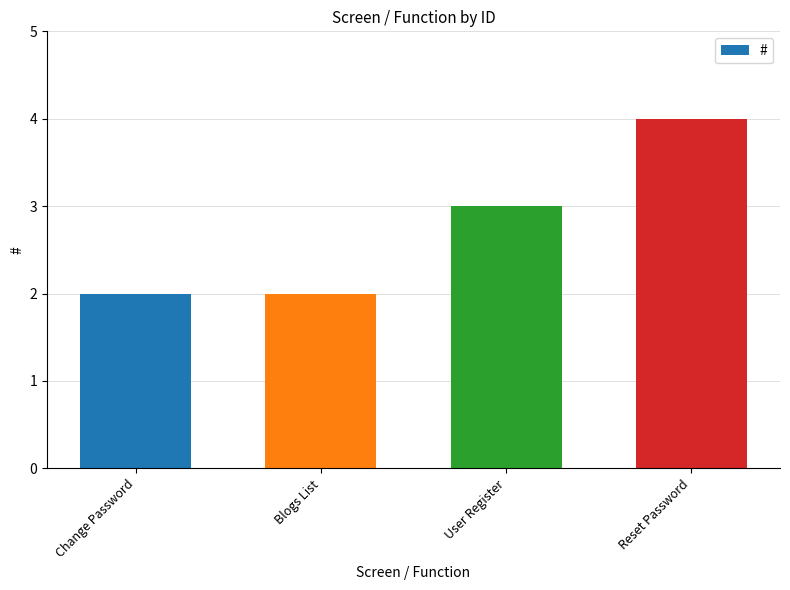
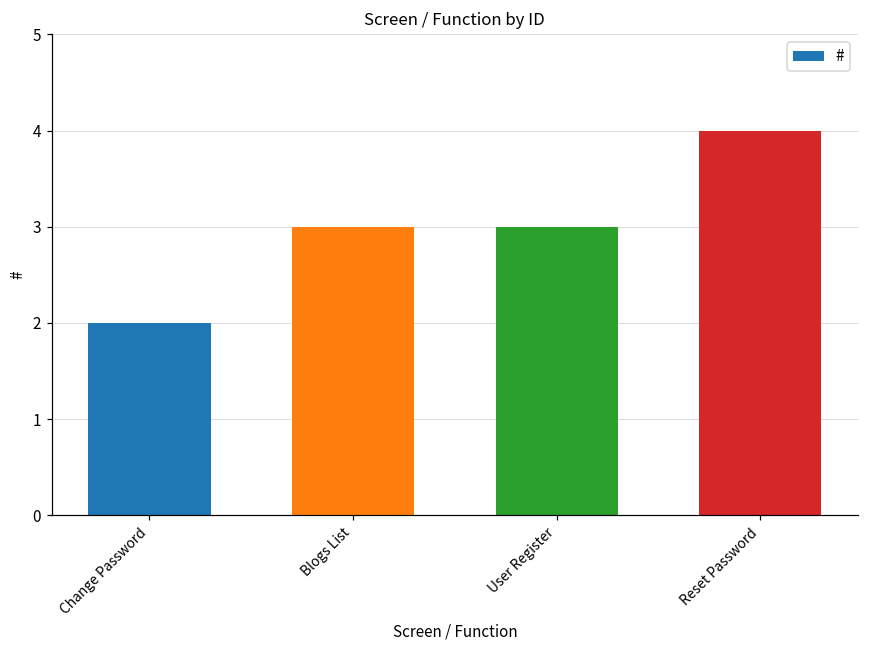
Blogs List: 2 -> 3
